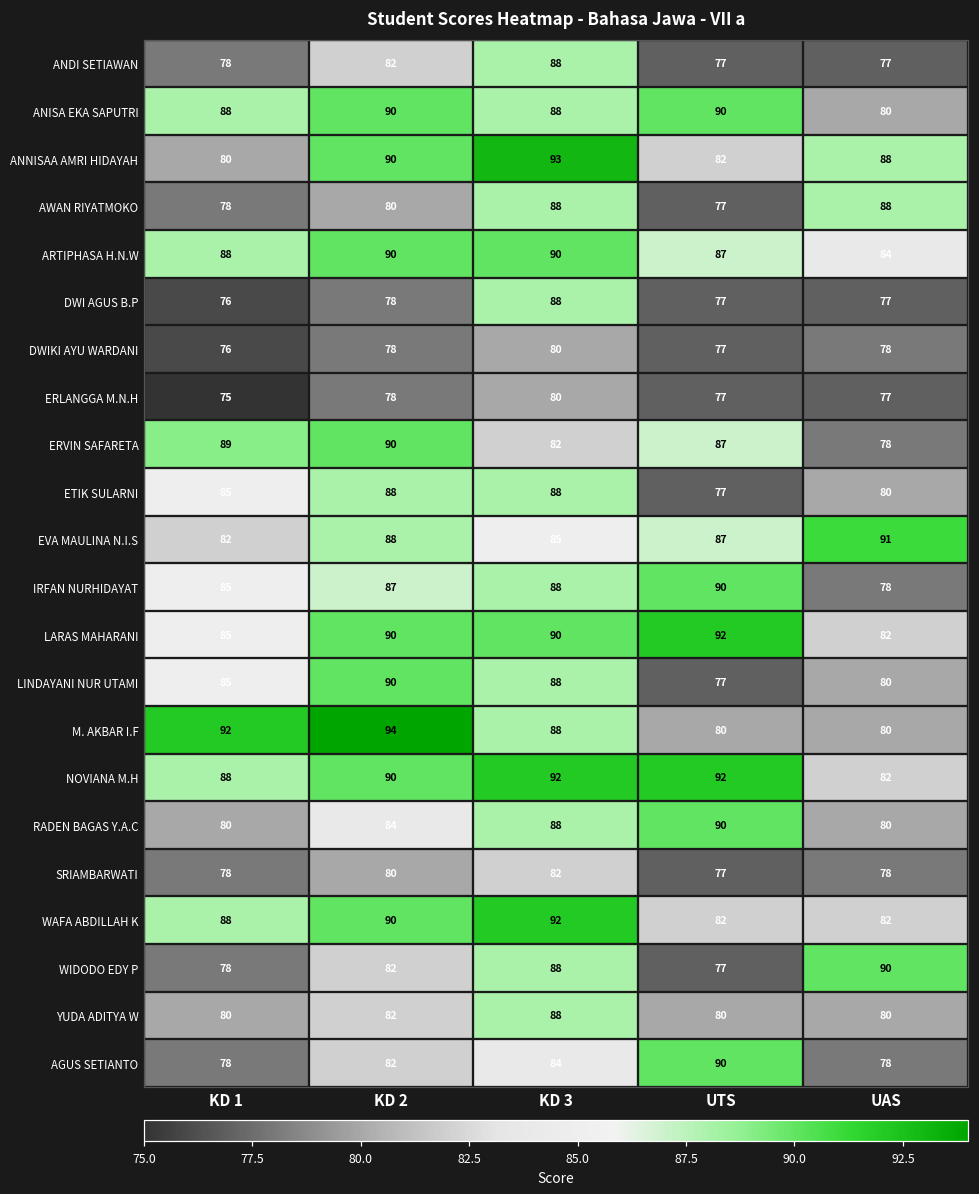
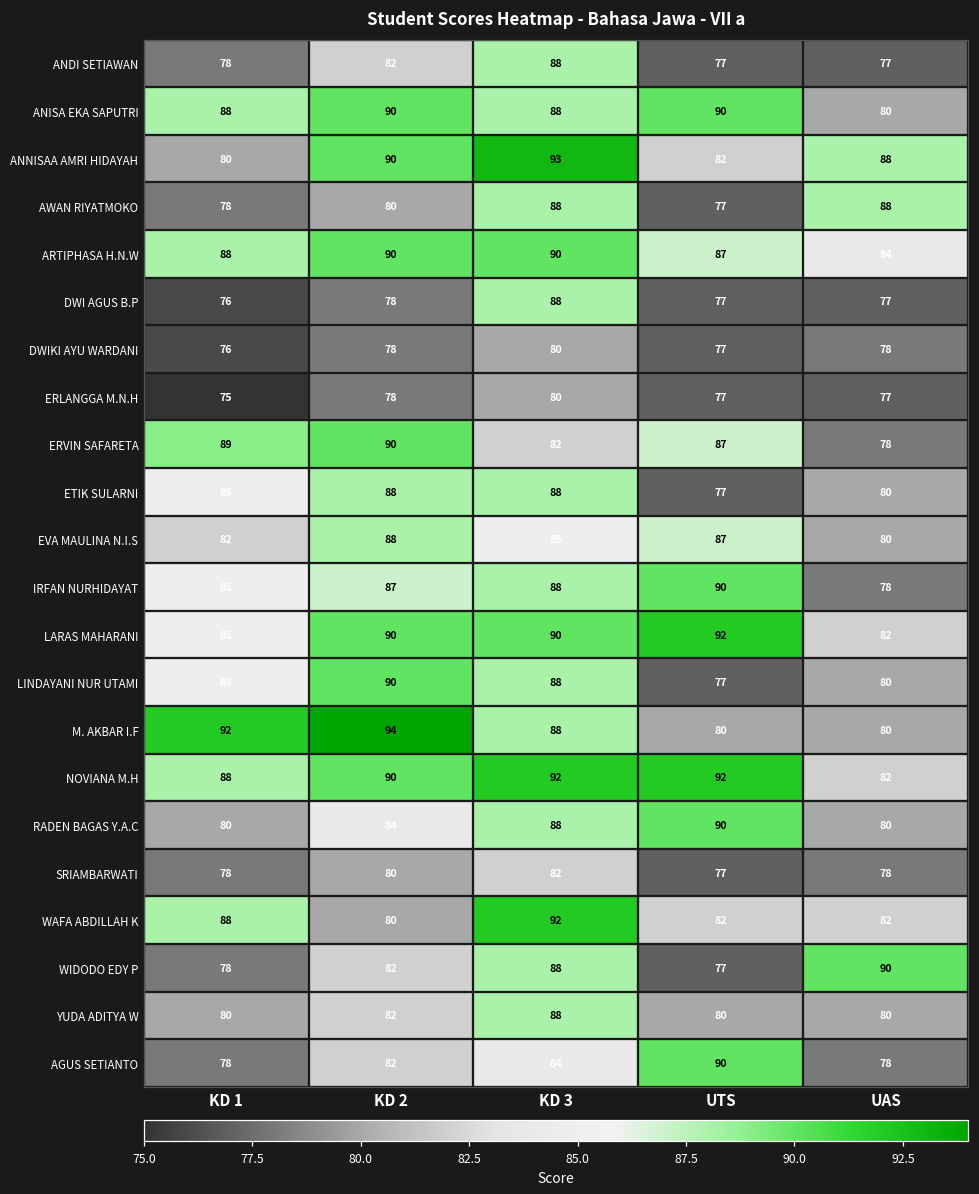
EVA MAULINA N.I.S, UAS: 91 -> 80
WAFA ABDILLAH K, KD 2: 90 -> 80
